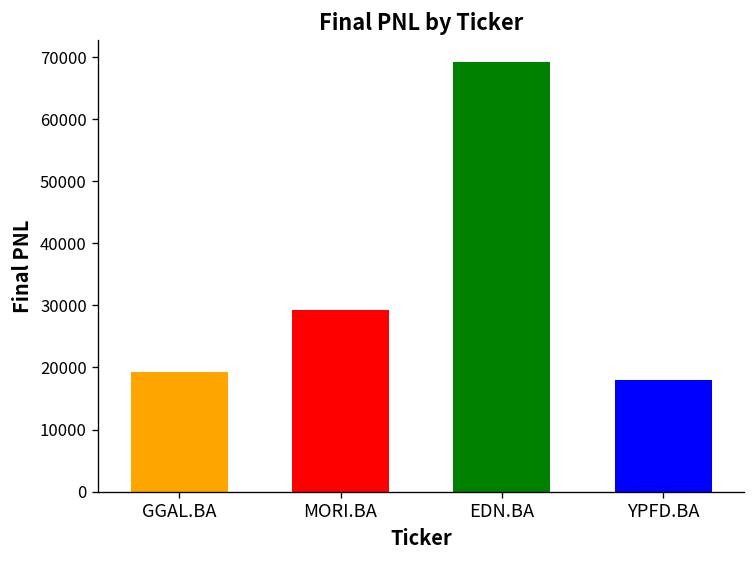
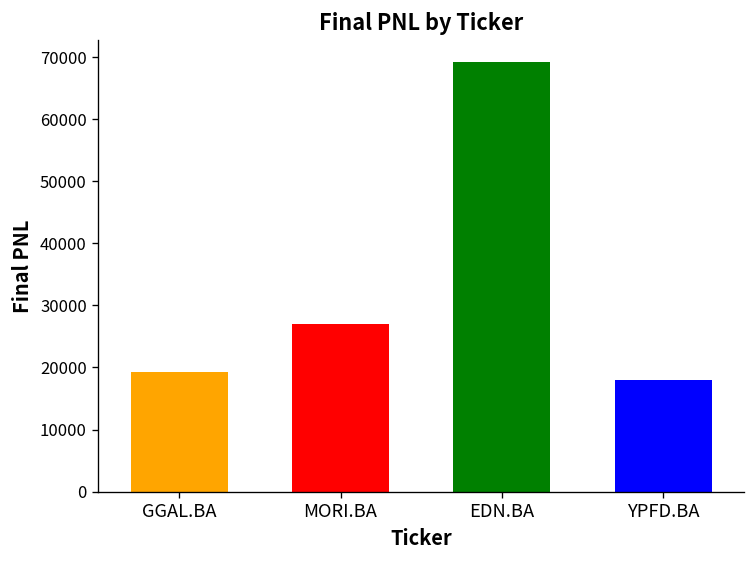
MORI.BA: 29000 -> 27000
